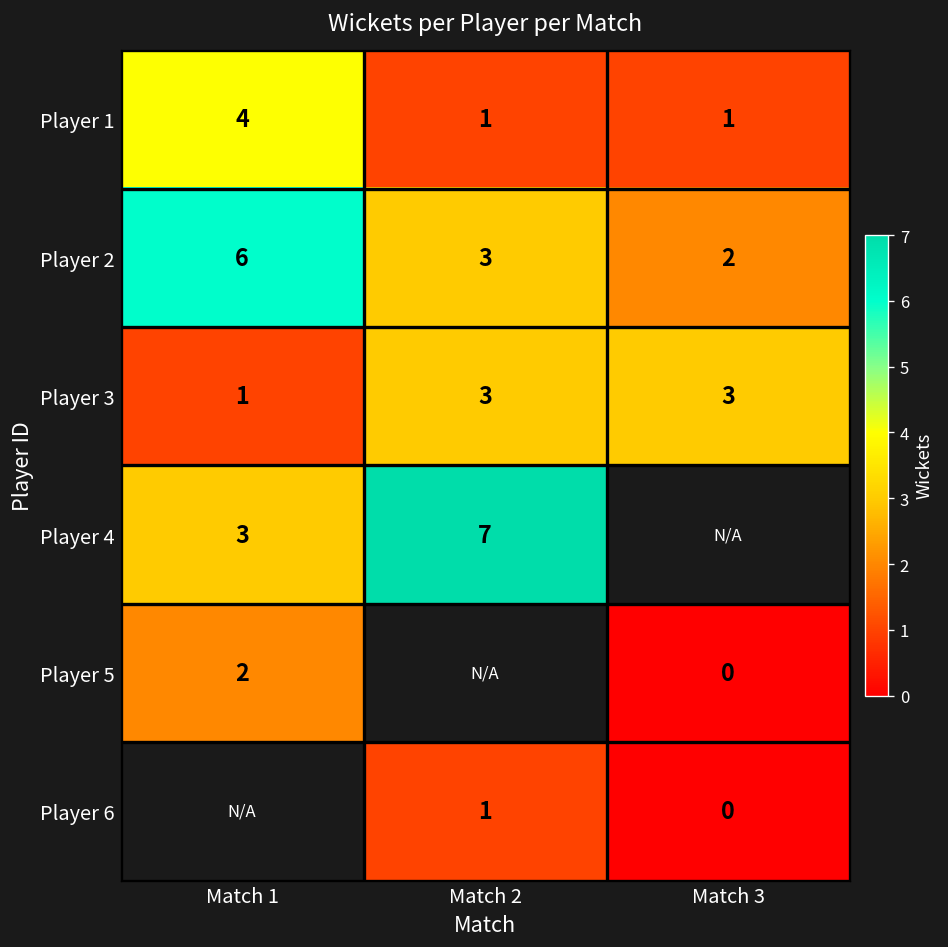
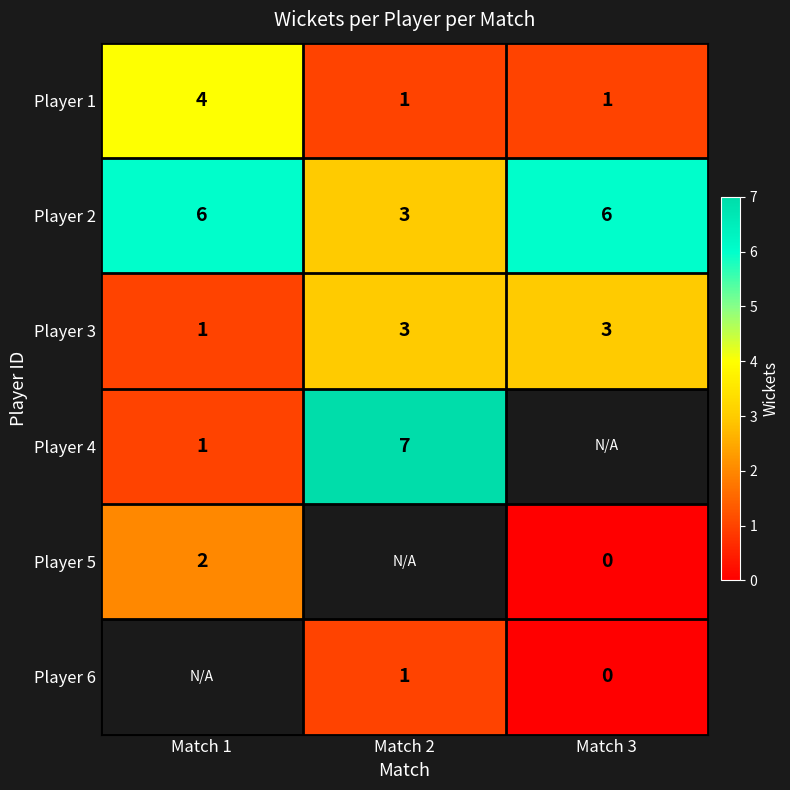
Player 2, Match 3: 2 -> 6
Player 4, Match 1: 3 -> 1
